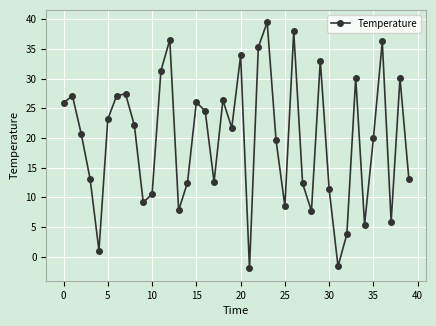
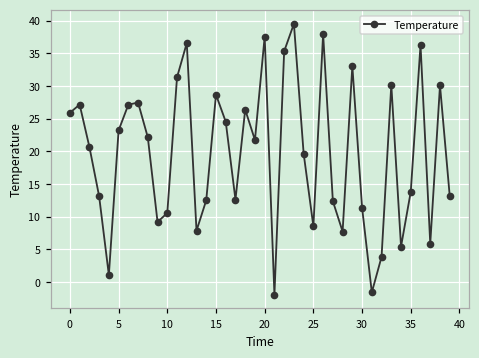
15: 26 -> 29
20: 34 -> 38
35: 20 -> 14
